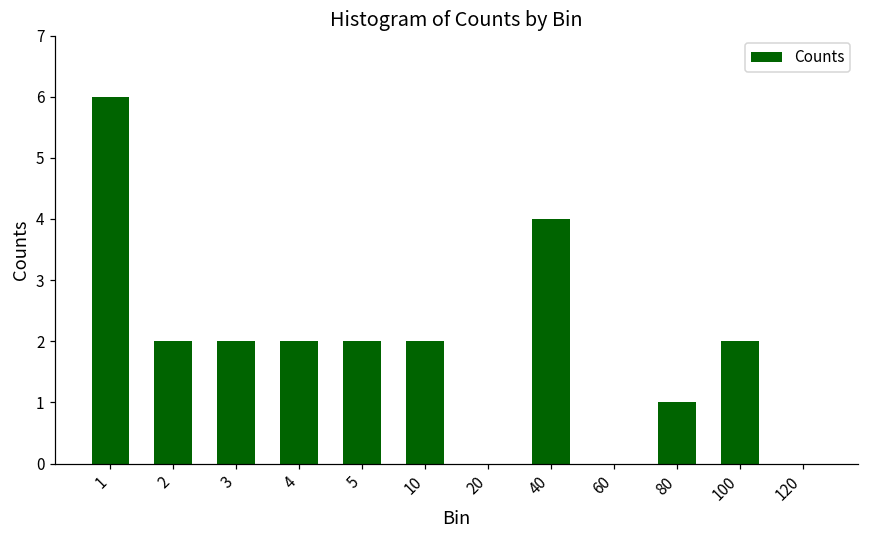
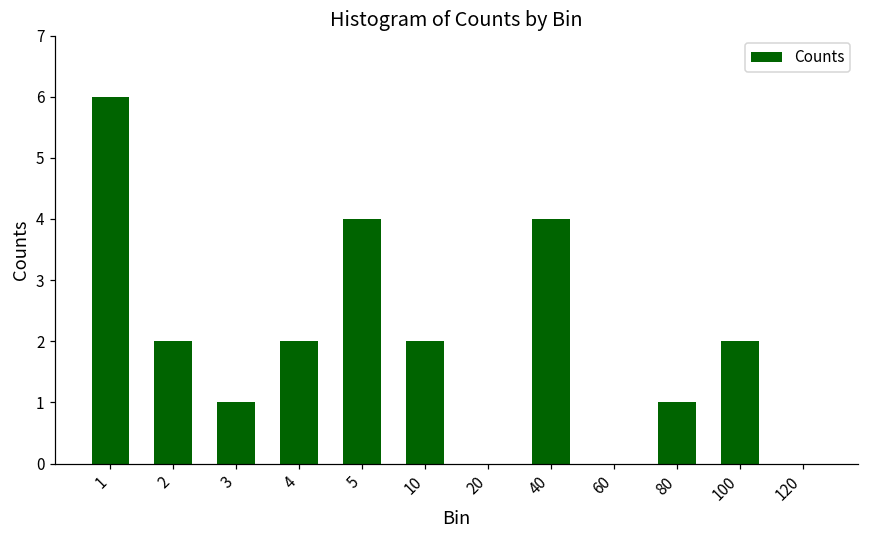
3: 2 -> 1
5: 2 -> 4
